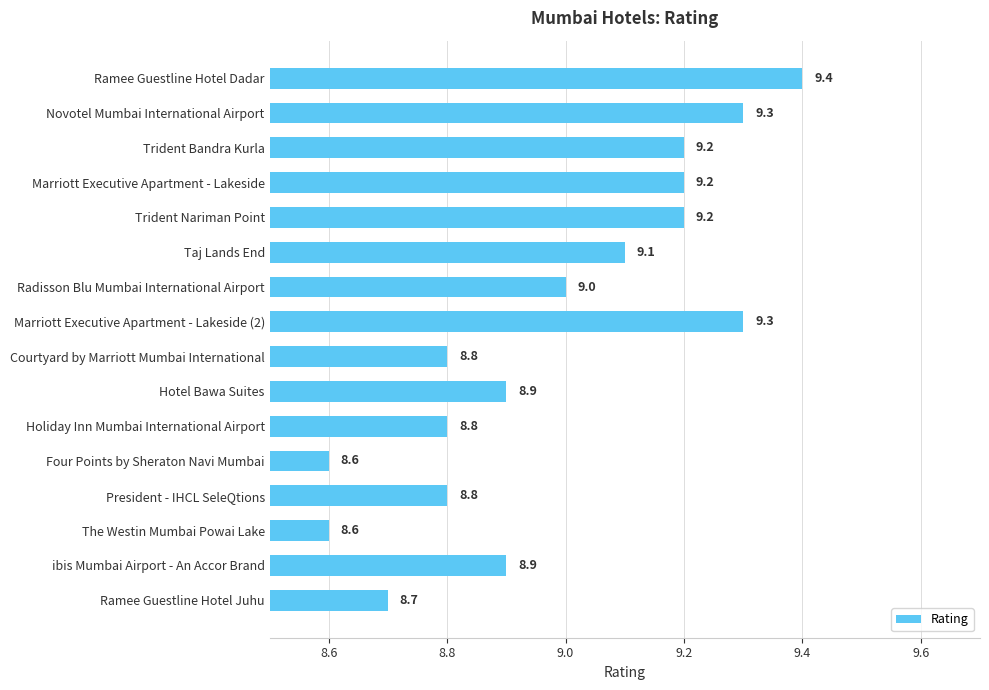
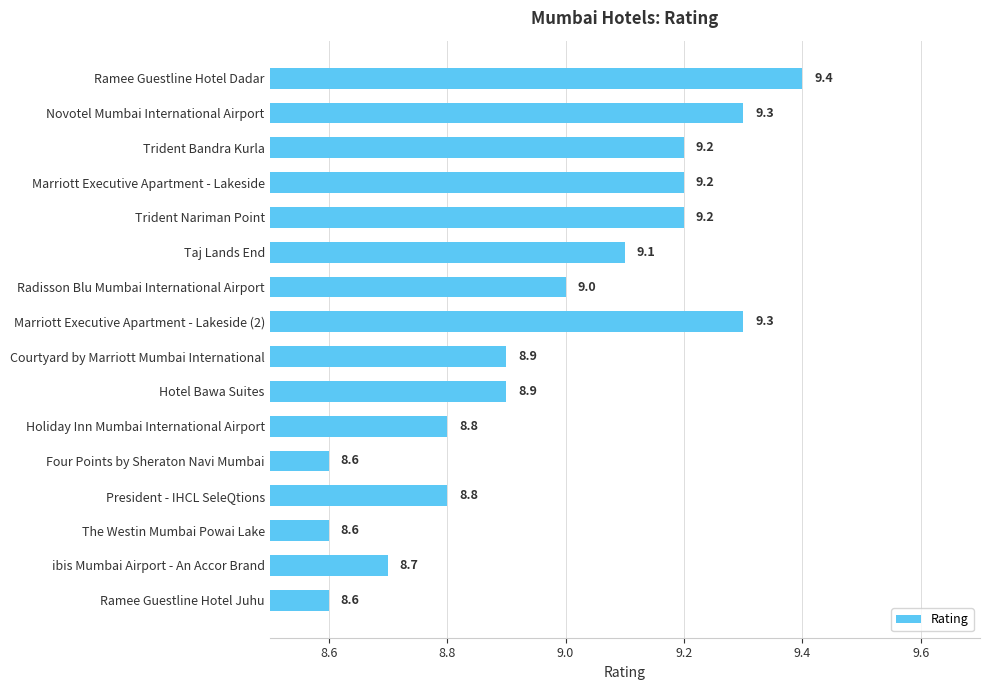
Courtyard by Marriott Mumbai International: 8.8 -> 8.9
ibis Mumbai Airport - An Accor Brand: 8.9 -> 8.7
Ramee Guestline Hotel Juhu: 8.7 -> 8.6
